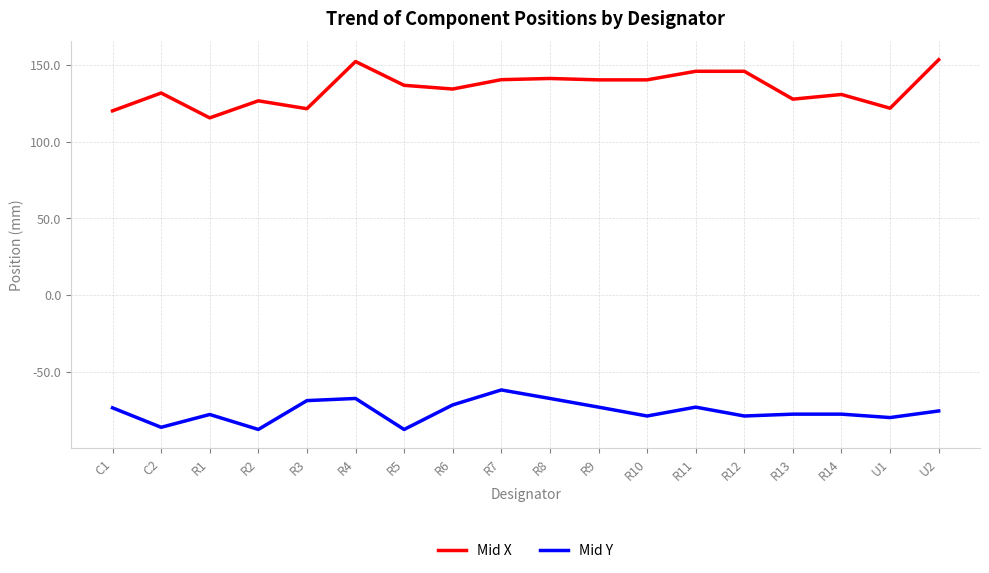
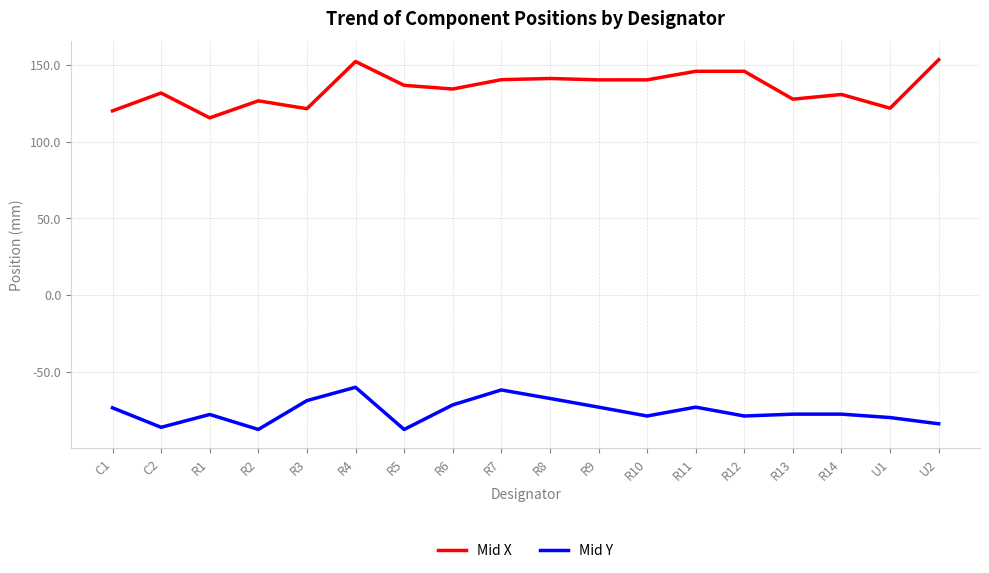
Mid Y, R4: -67 -> -60
Mid Y, U2: -76 -> -84
